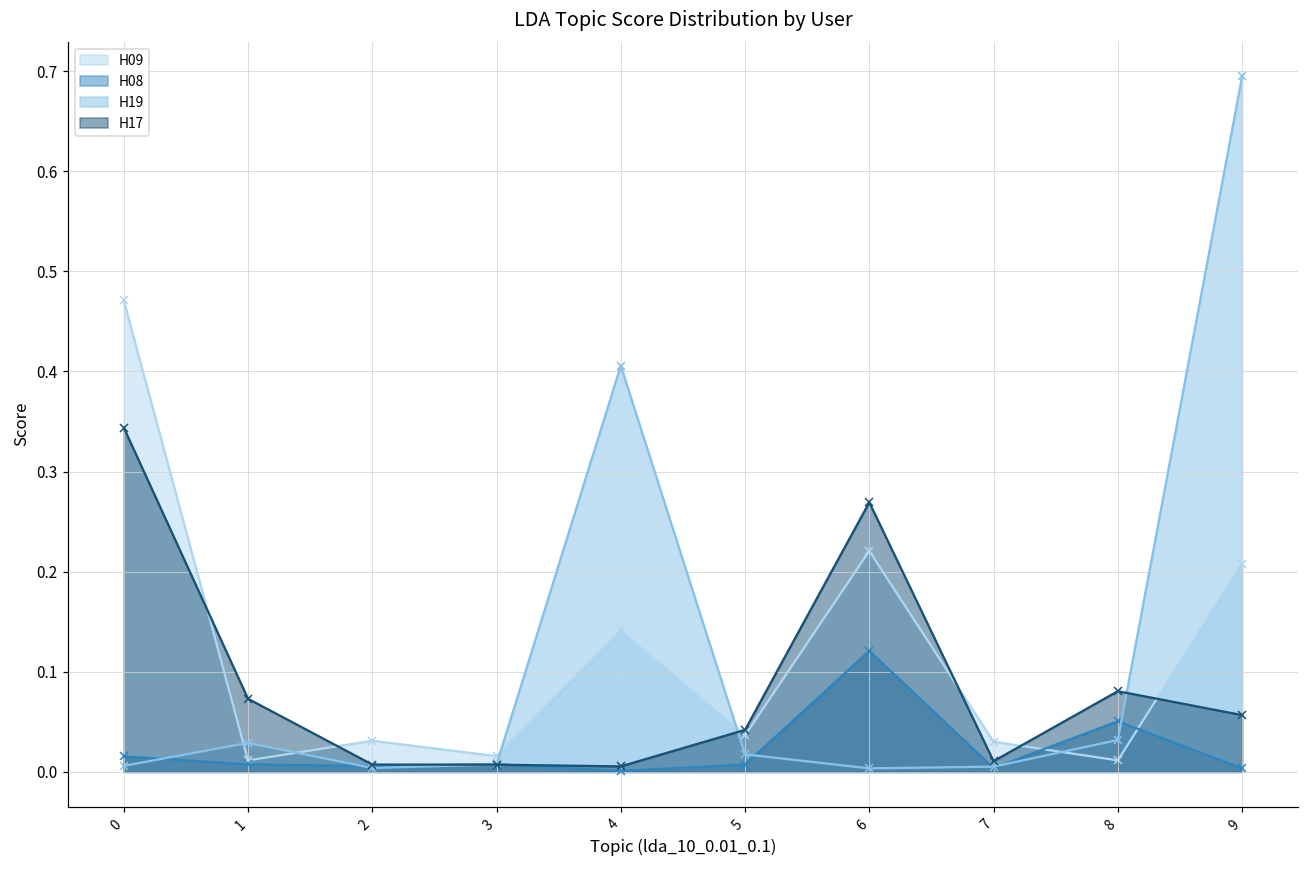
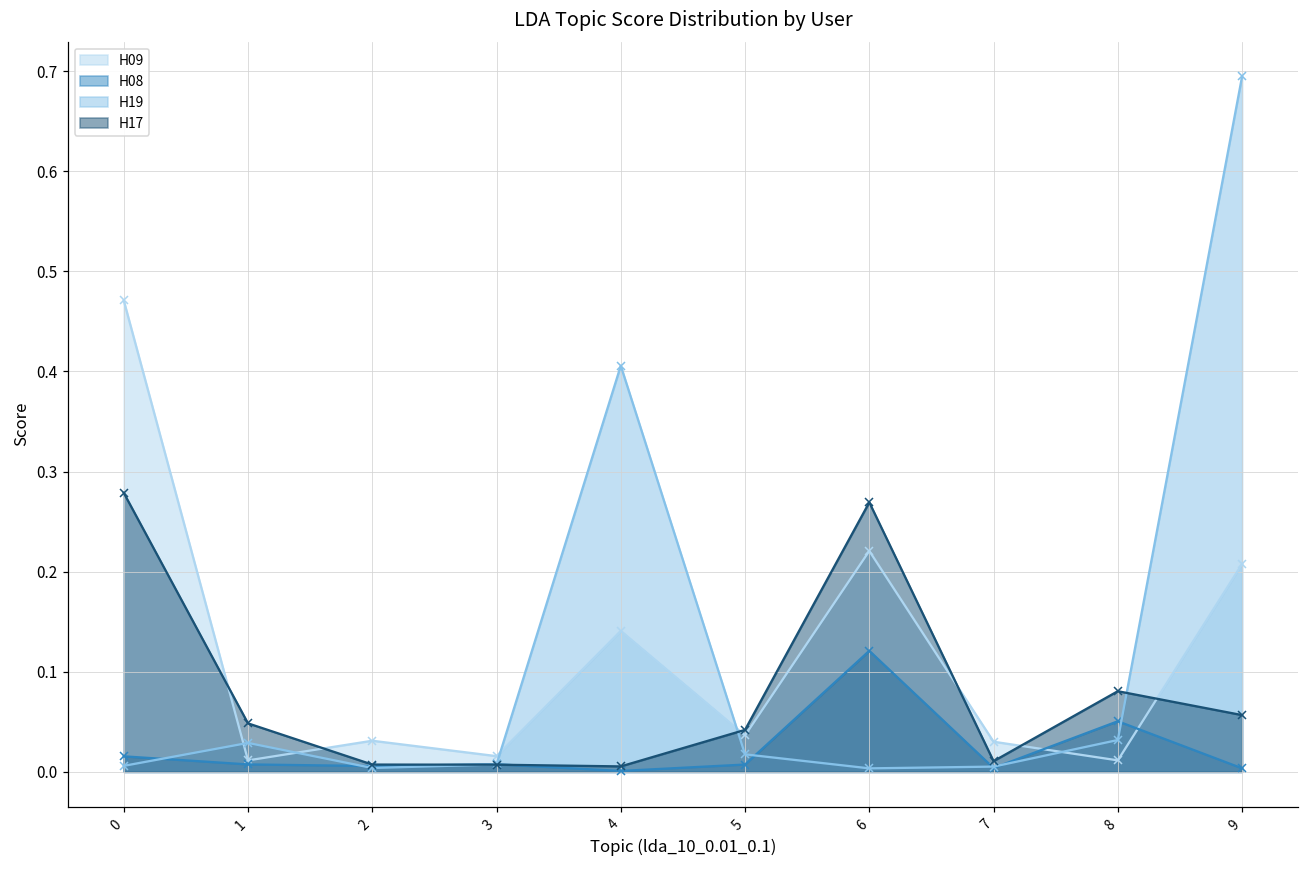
H17, 0: 0.34 -> 0.28
H17, 1: 0.07 -> 0.05
